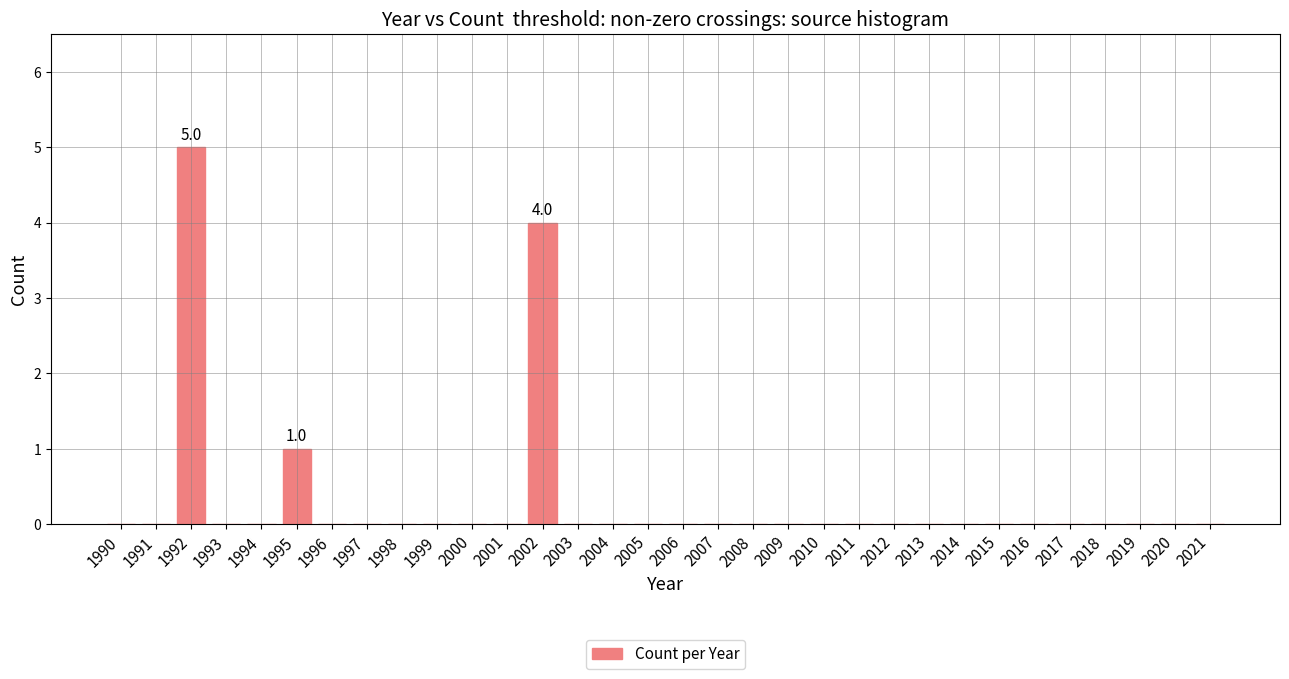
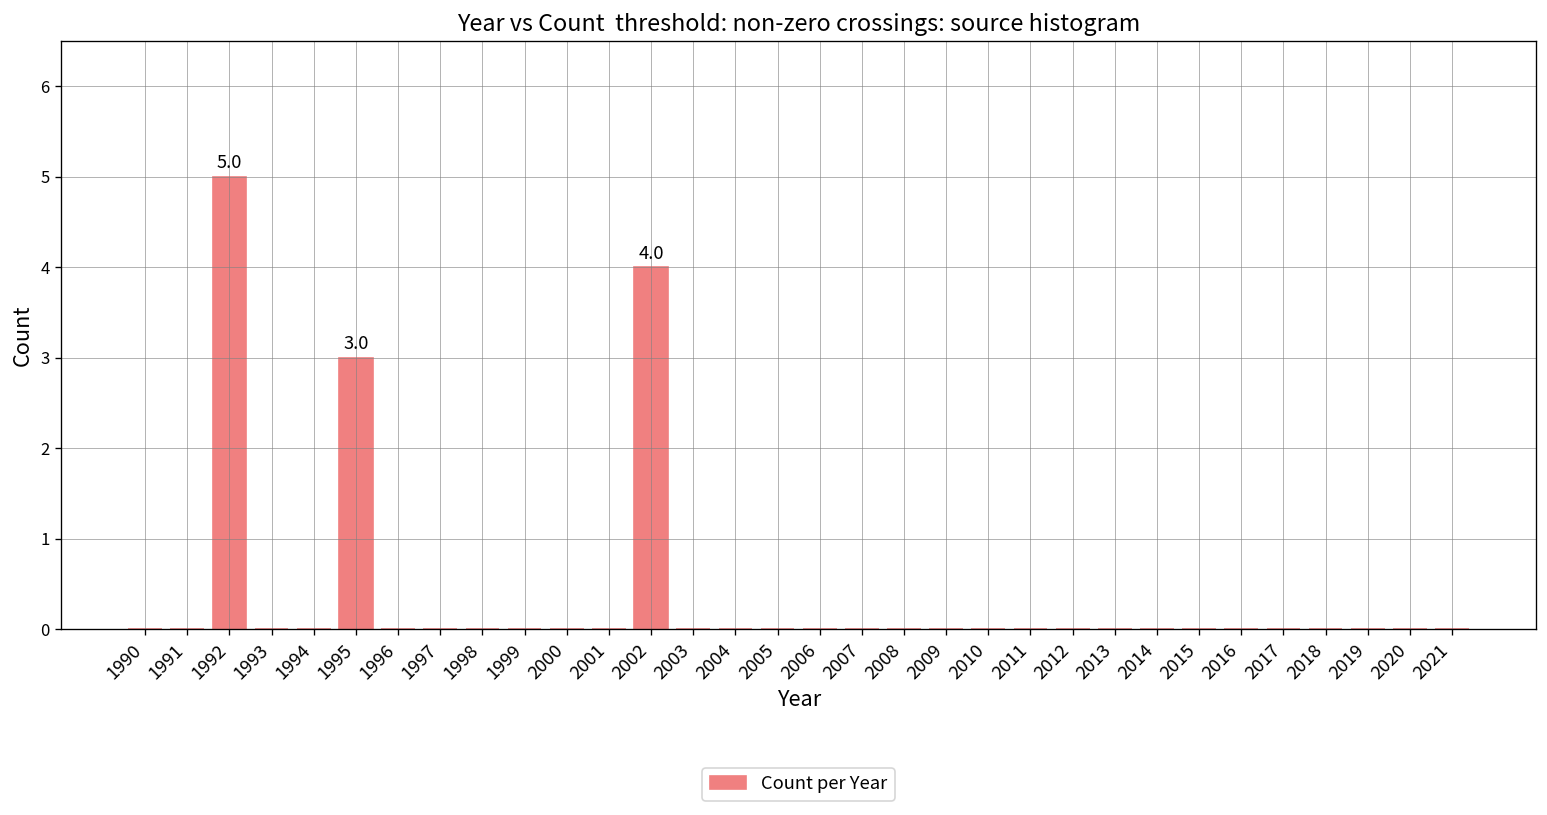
1995: 1.0 -> 3.0
